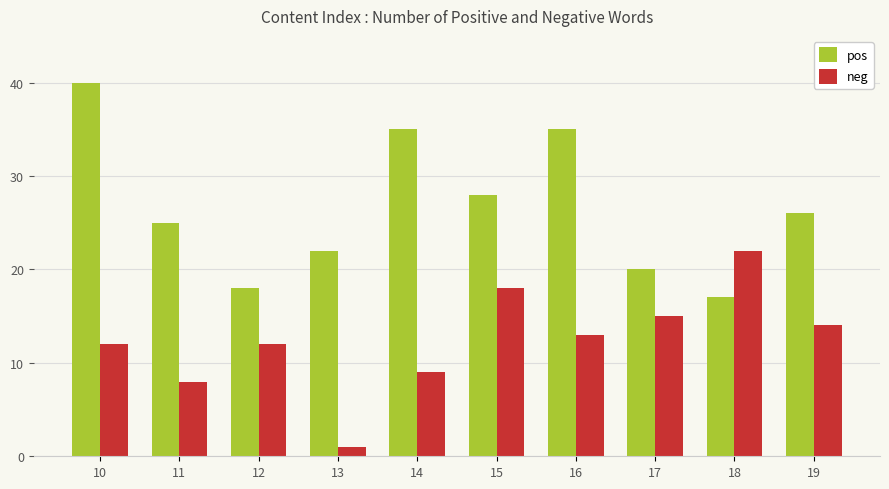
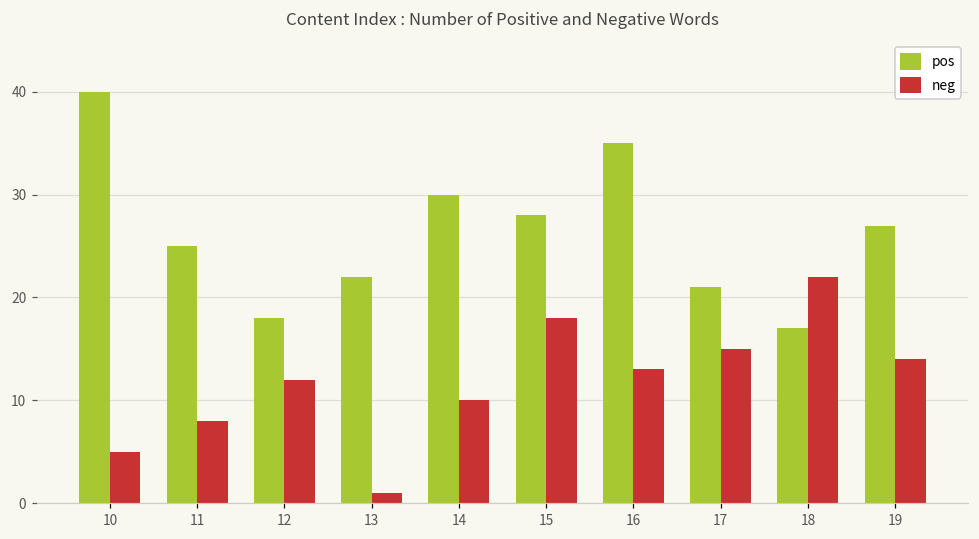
neg, 10: 12 -> 5
pos, 14: 35 -> 30
neg, 14: 9 -> 10
pos, 17: 20 -> 21
pos, 19: 26 -> 27
